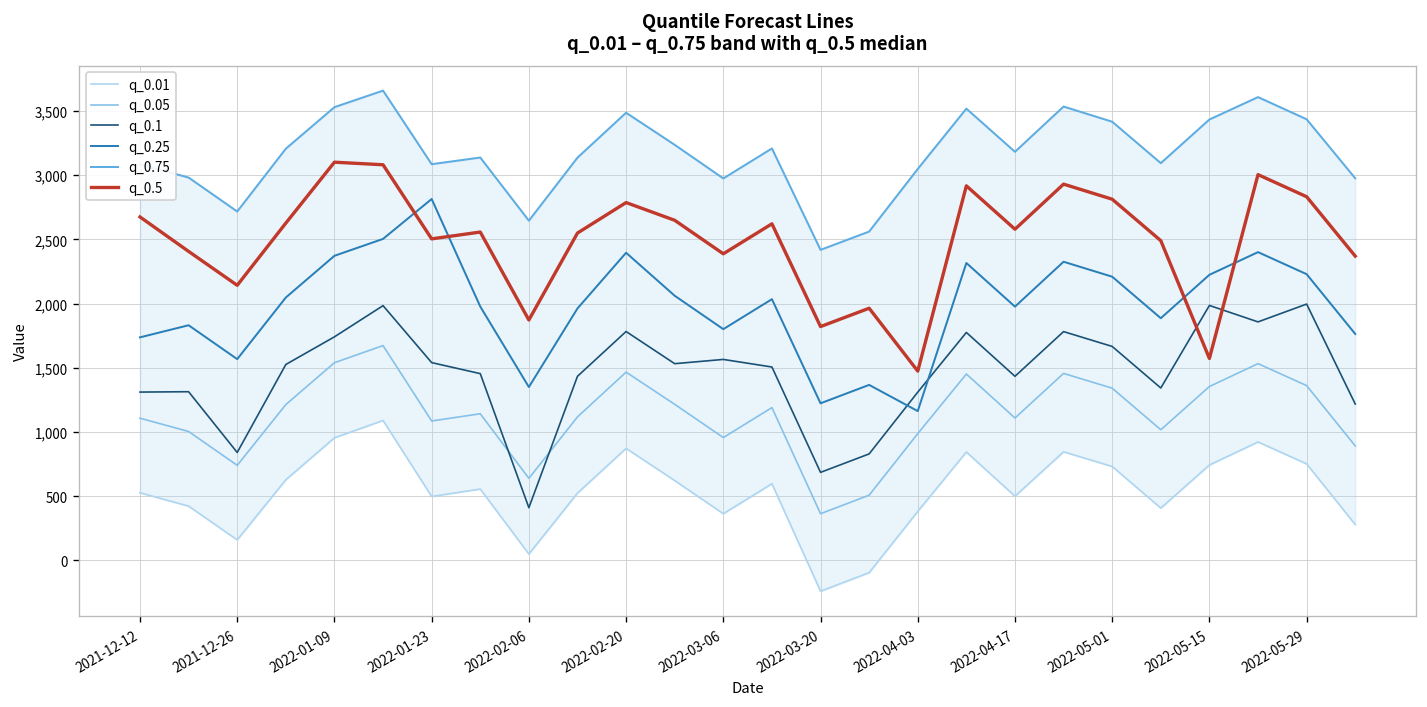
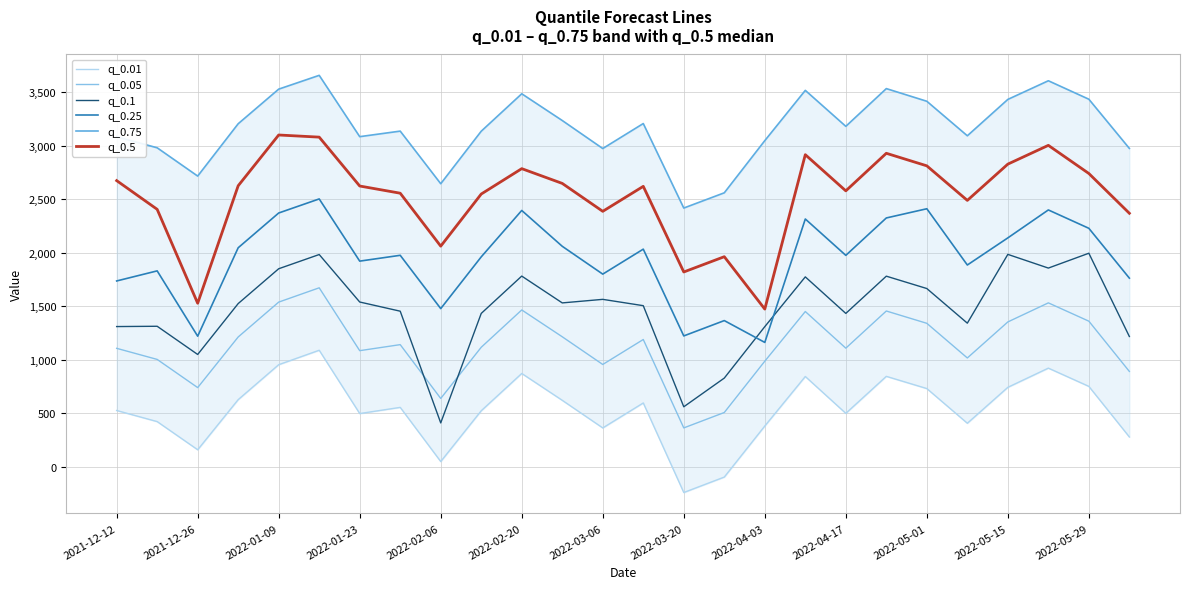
q_0.1, 2021-12-26: 840 -> 1,050
q_0.25, 2021-12-26: 1,570 -> 1,220
q_0.5, 2021-12-26: 2,140 -> 1,530
q_0.1, 2022-01-09: 1,740 -> 1,850
q_0.25, 2022-01-23: 2,810 -> 1,920
q_0.5, 2022-01-23: 2,500 -> 2,620
q_0.25, 2022-02-06: 1,350 -> 1,480
q_0.5, 2022-02-06: 1,870 -> 2,060
q_0.1, 2022-03-20: 690 -> 560
q_0.25, 2022-05-01: 2,210 -> 2,410
q_0.25, 2022-05-15: 2,220 -> 2,140
q_0.5, 2022-05-15: 1,570 -> 2,830
q_0.5, 2022-05-29: 2,830 -> 2,740
